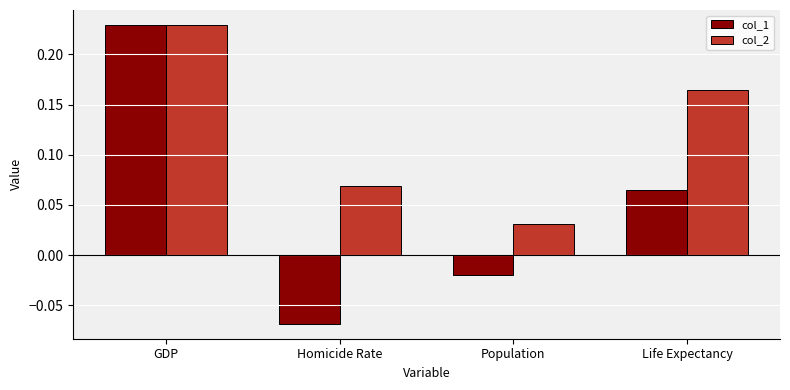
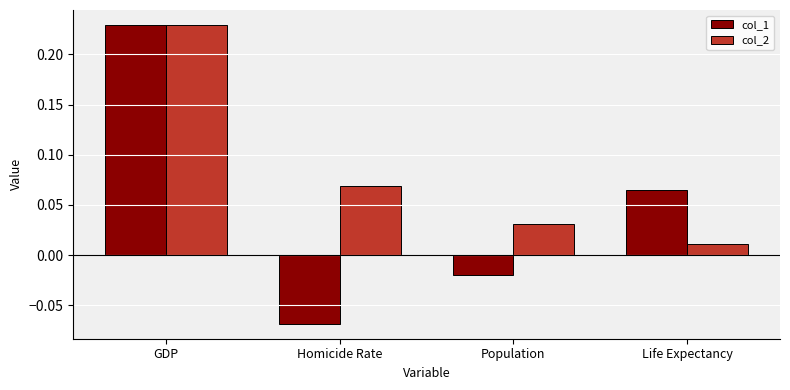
col_2, Life Expectancy: 0.164 -> 0.011
